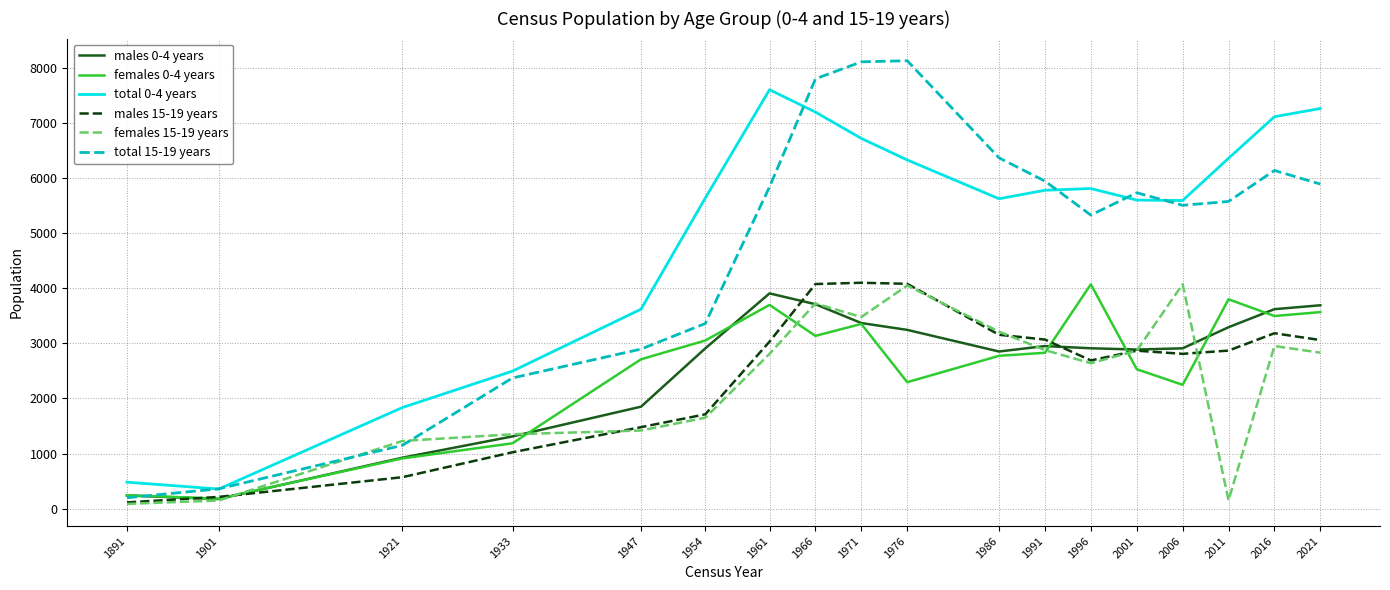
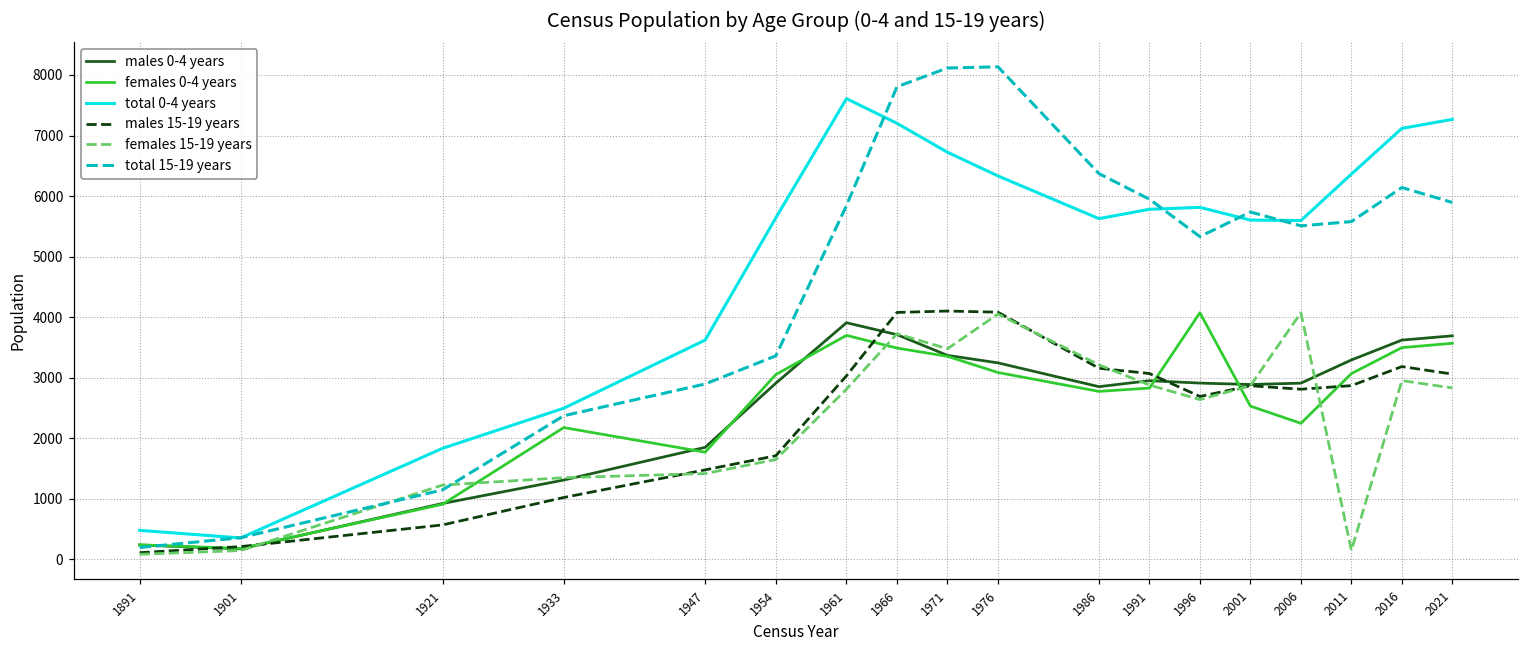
females 0-4 years, 1933: 1200 -> 2200
females 0-4 years, 1947: 2700 -> 1800
females 0-4 years, 1966: 3100 -> 3500
females 0-4 years, 1976: 2300 -> 3100
females 0-4 years, 2011: 3800 -> 3100
